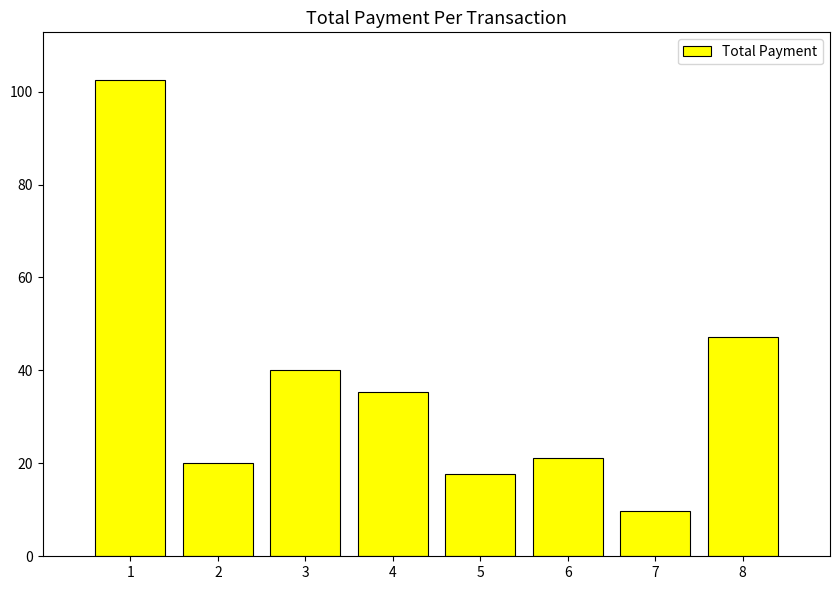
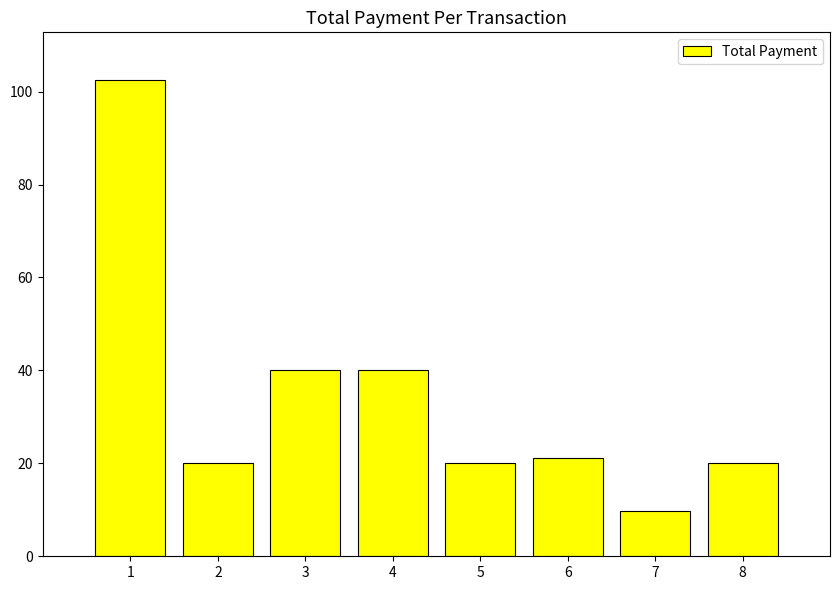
4: 35 -> 40
5: 18 -> 20
8: 47 -> 20
